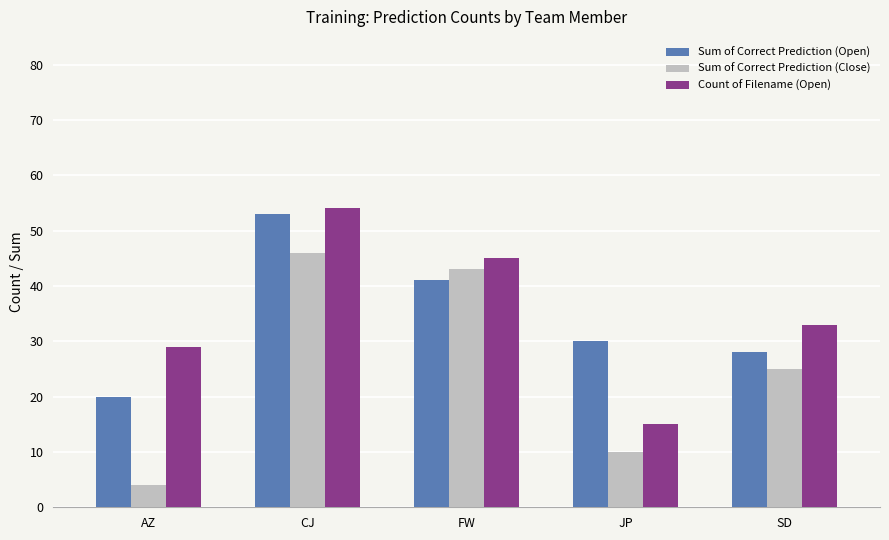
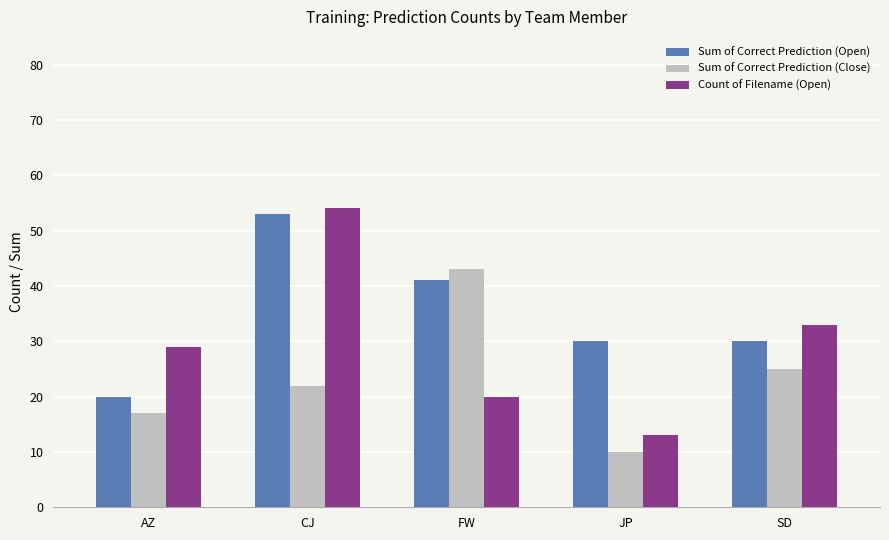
Sum of Correct Prediction (Close), AZ: 4 -> 17
Sum of Correct Prediction (Close), CJ: 46 -> 22
Count of Filename (Open), FW: 45 -> 20
Count of Filename (Open), JP: 15 -> 13
Sum of Correct Prediction (Open), SD: 28 -> 30
